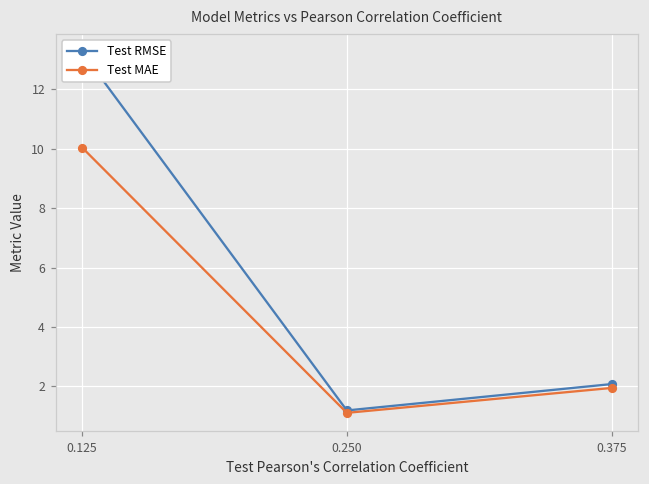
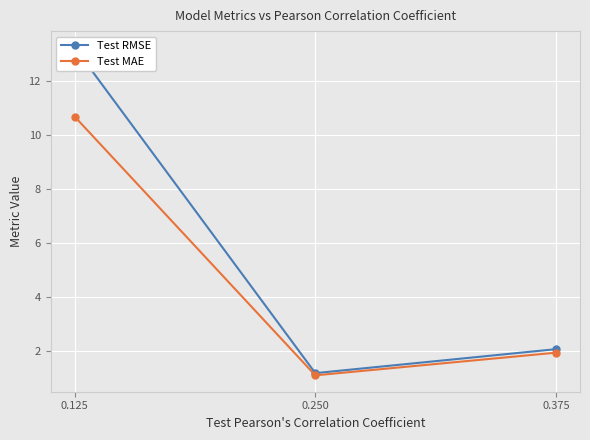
Test MAE, 0.125: 10.0 -> 10.7
